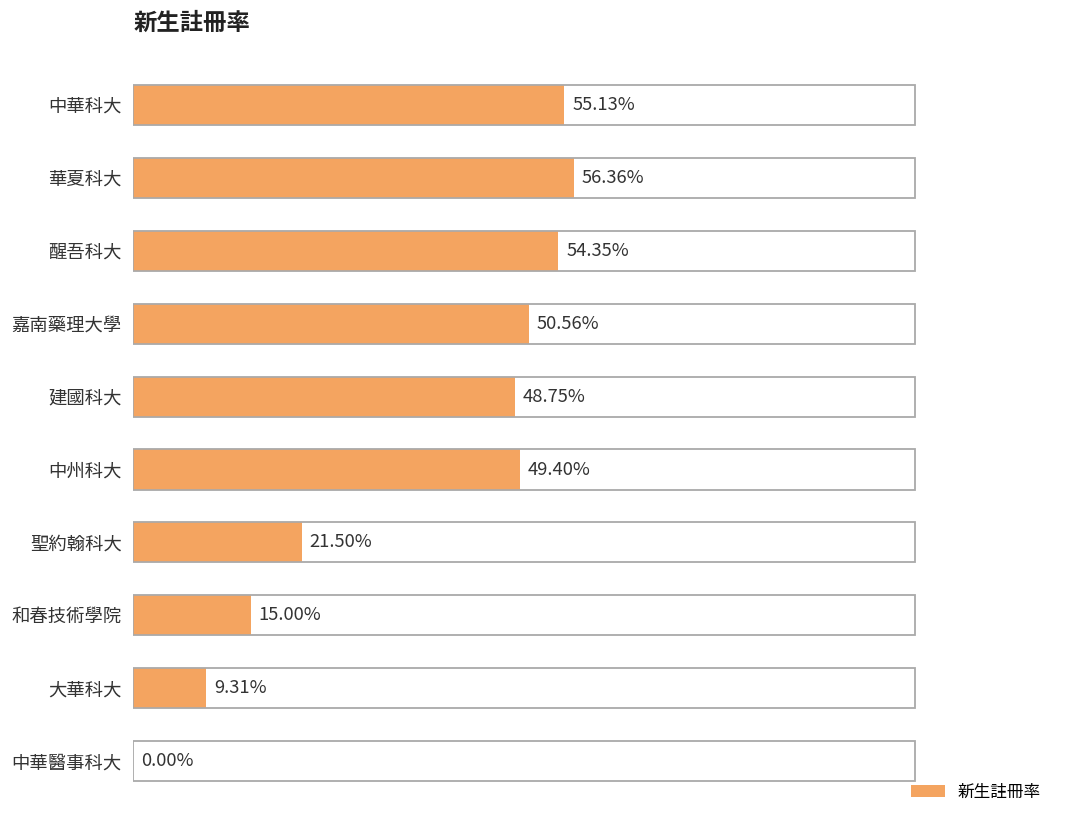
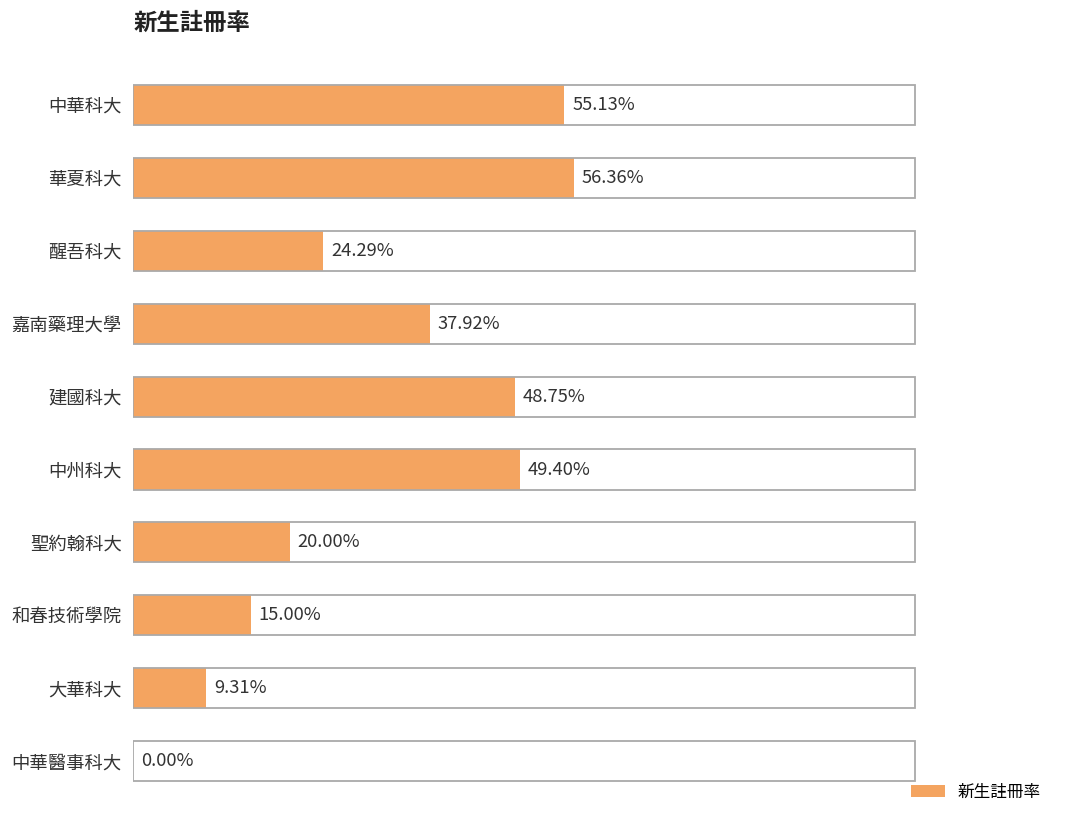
新生註冊率, 醒吾科大: 54.35% -> 24.29%
新生註冊率, 嘉南藥理大學: 50.56% -> 37.92%
新生註冊率, 聖約翰科大: 21.50% -> 20.00%
